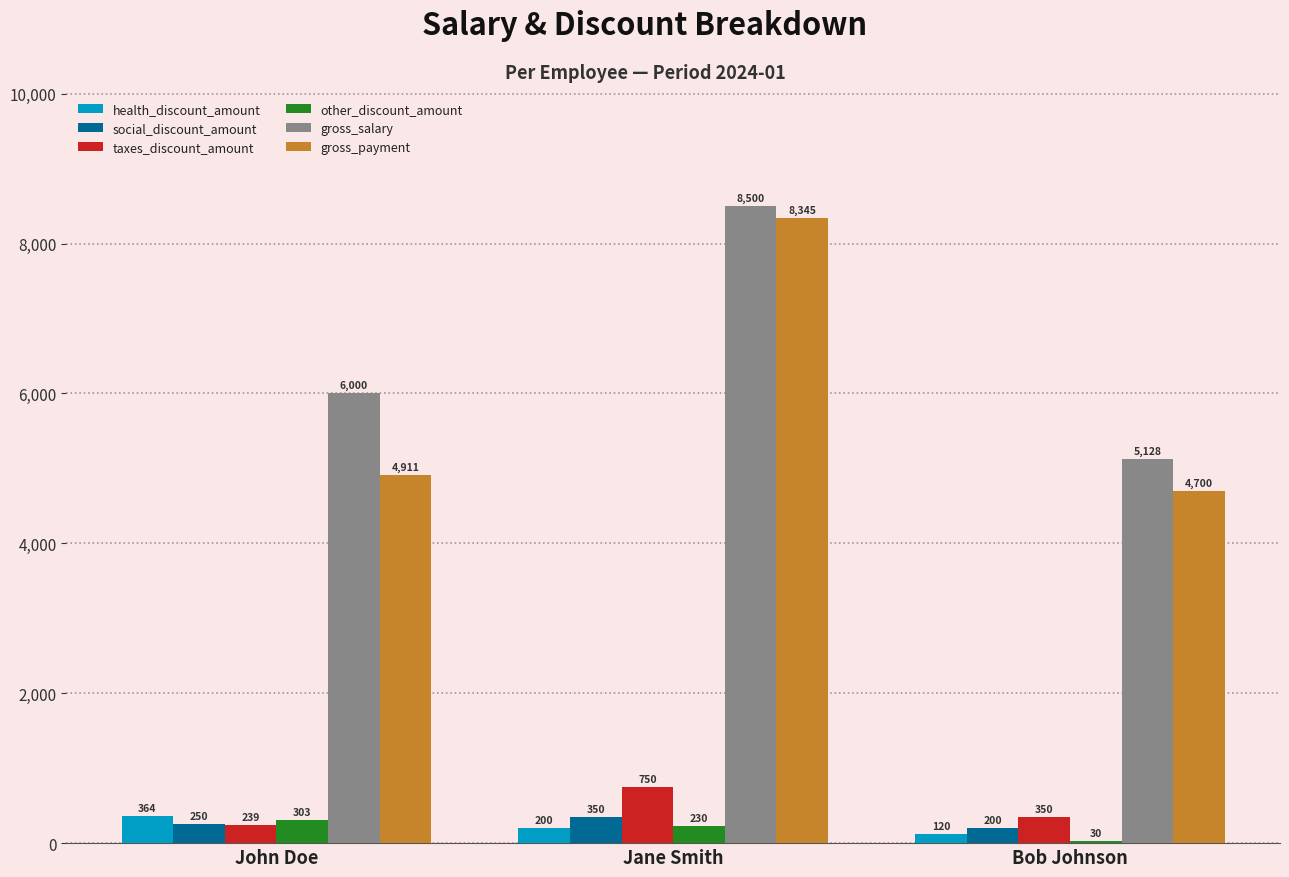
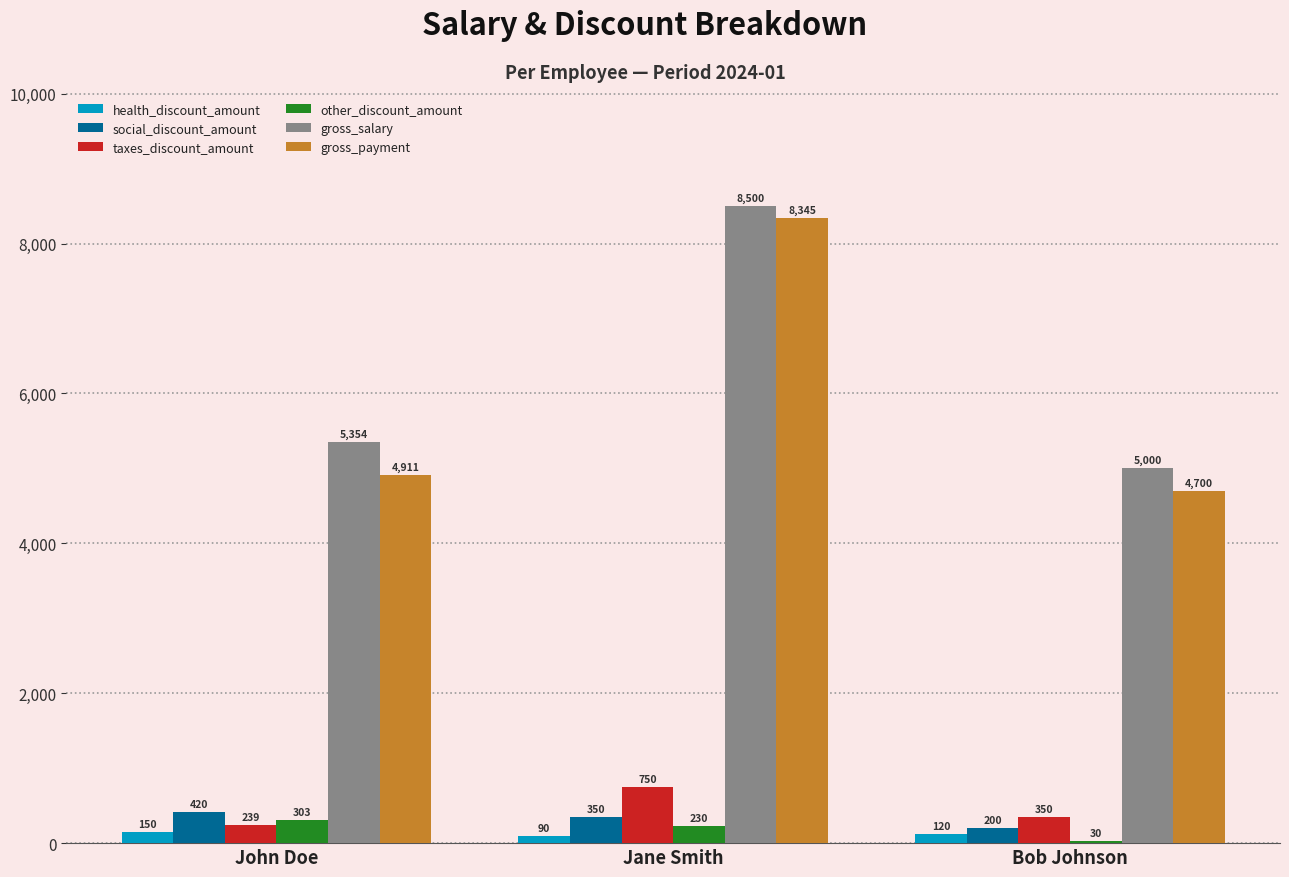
health_discount_amount, John Doe: 364 -> 150
social_discount_amount, John Doe: 250 -> 420
gross_salary, John Doe: 6,000 -> 5,354
health_discount_amount, Jane Smith: 200 -> 90
gross_salary, Bob Johnson: 5,128 -> 5,000
